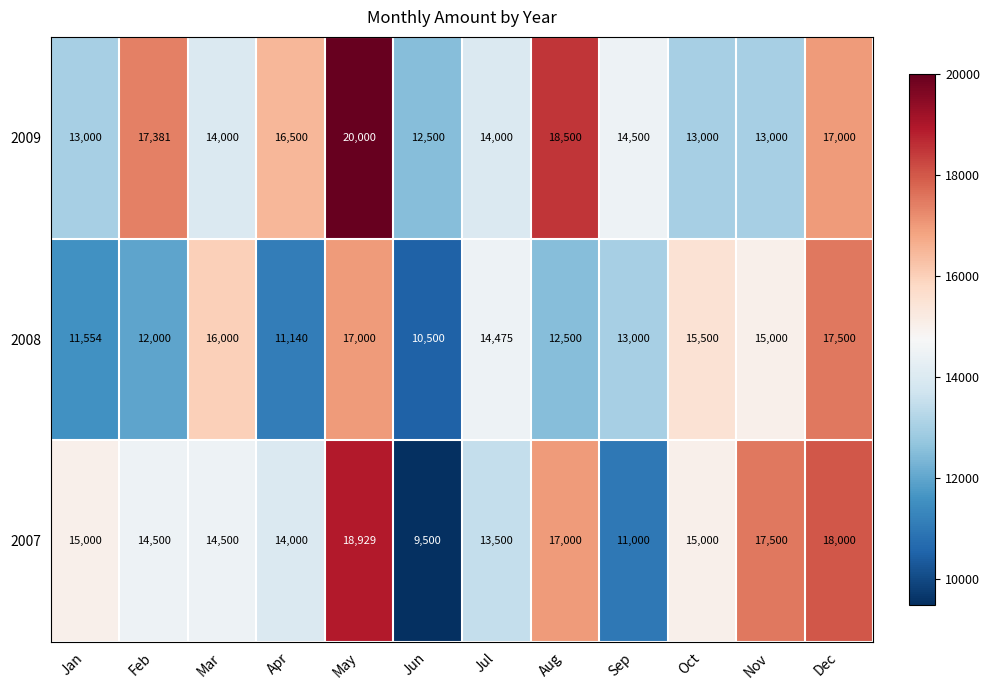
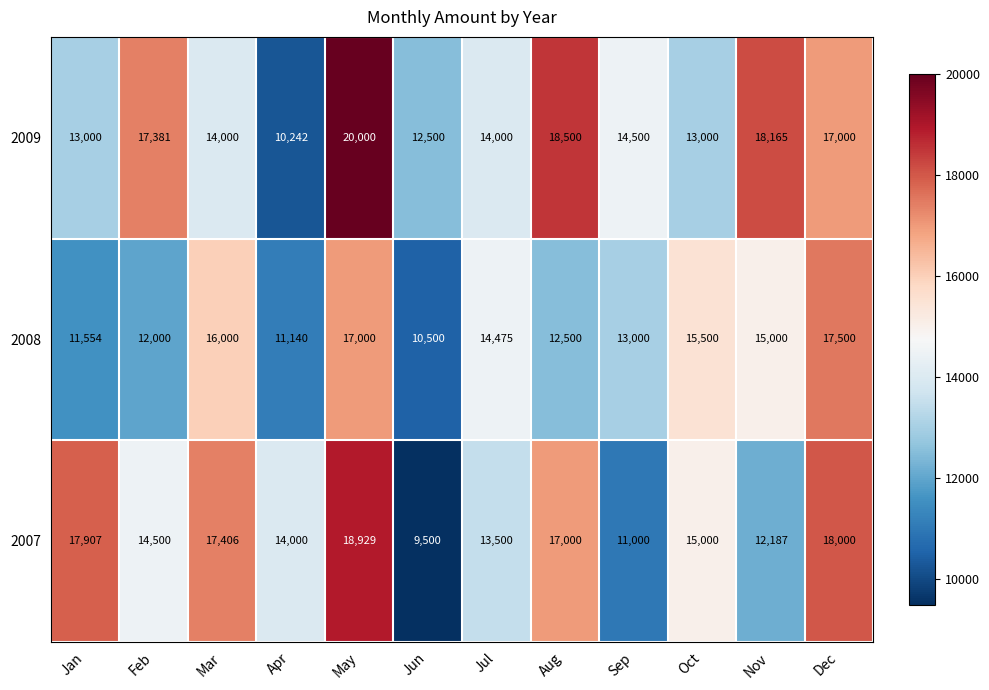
2009, Apr: 16,500 -> 10,242
2009, Nov: 13,000 -> 18,165
2007, Jan: 15,000 -> 17,907
2007, Mar: 14,500 -> 17,406
2007, Nov: 17,500 -> 12,187
